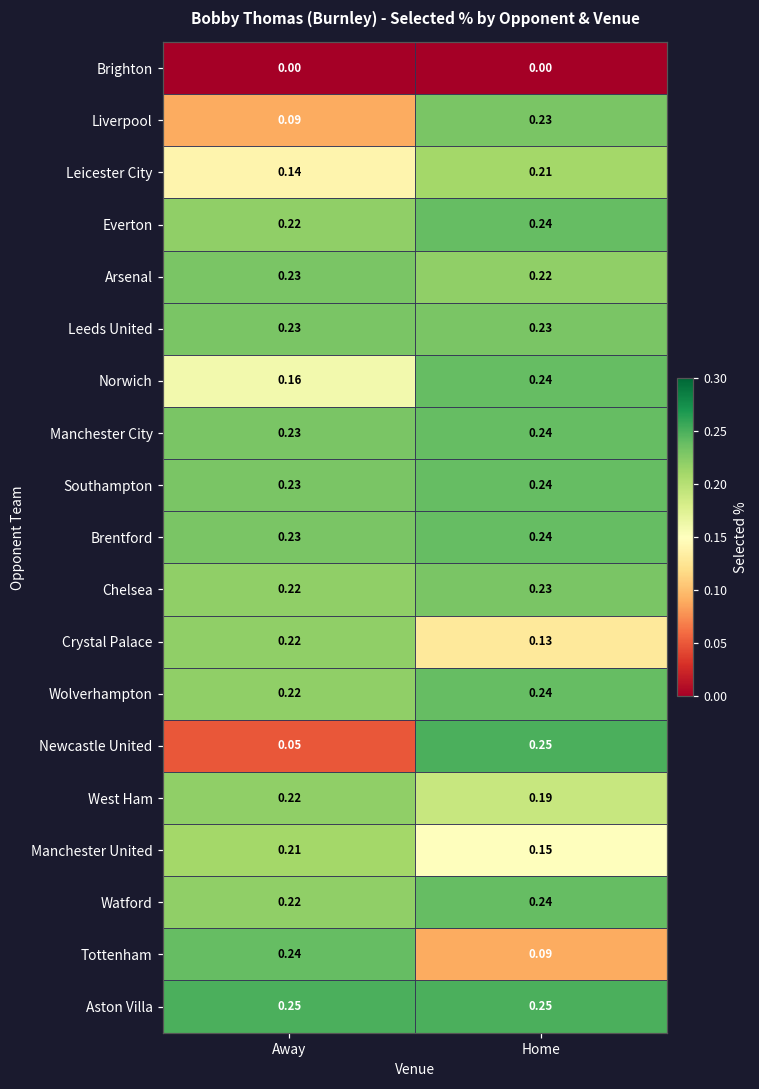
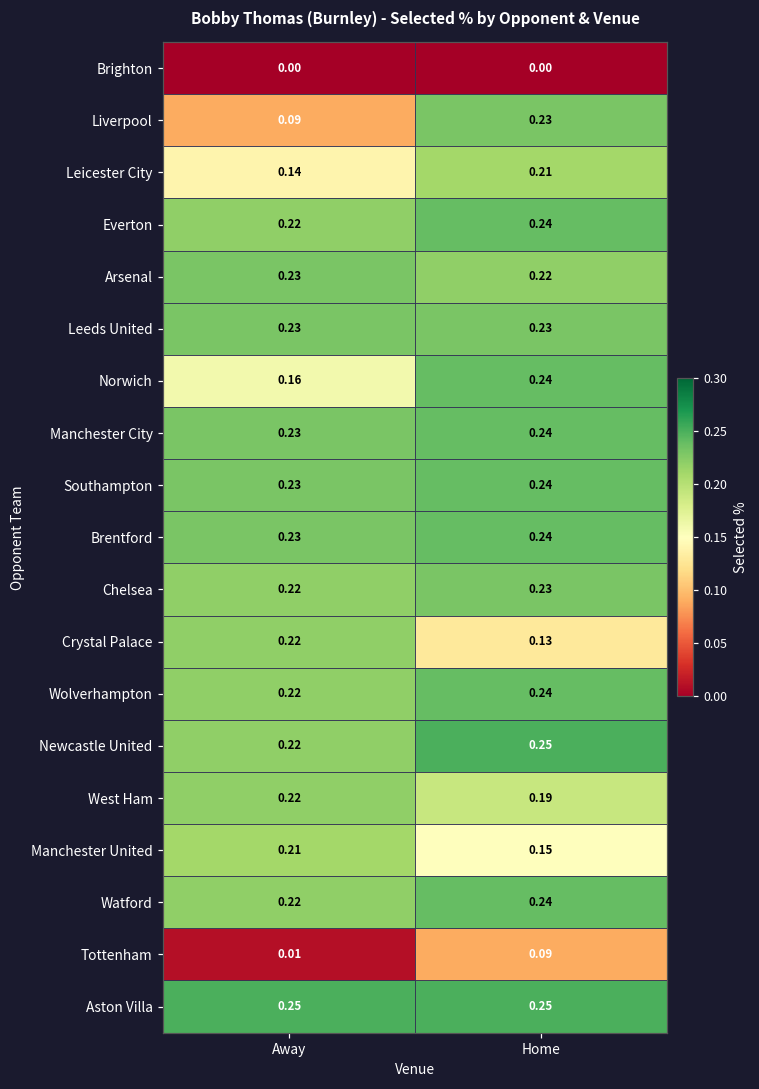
Newcastle United, Away: 0.05 -> 0.22
Tottenham, Away: 0.24 -> 0.01
